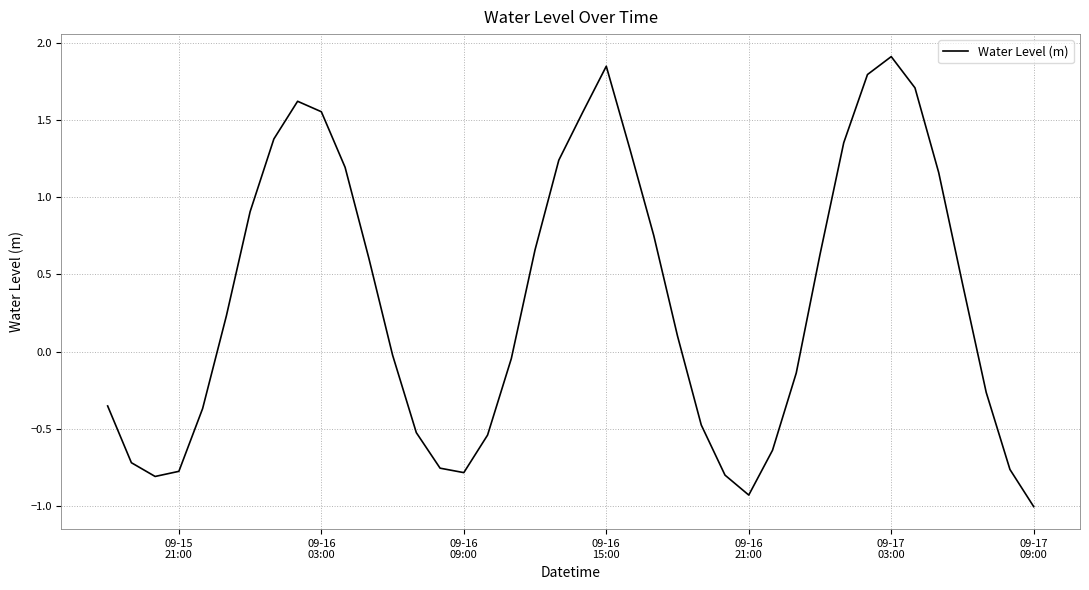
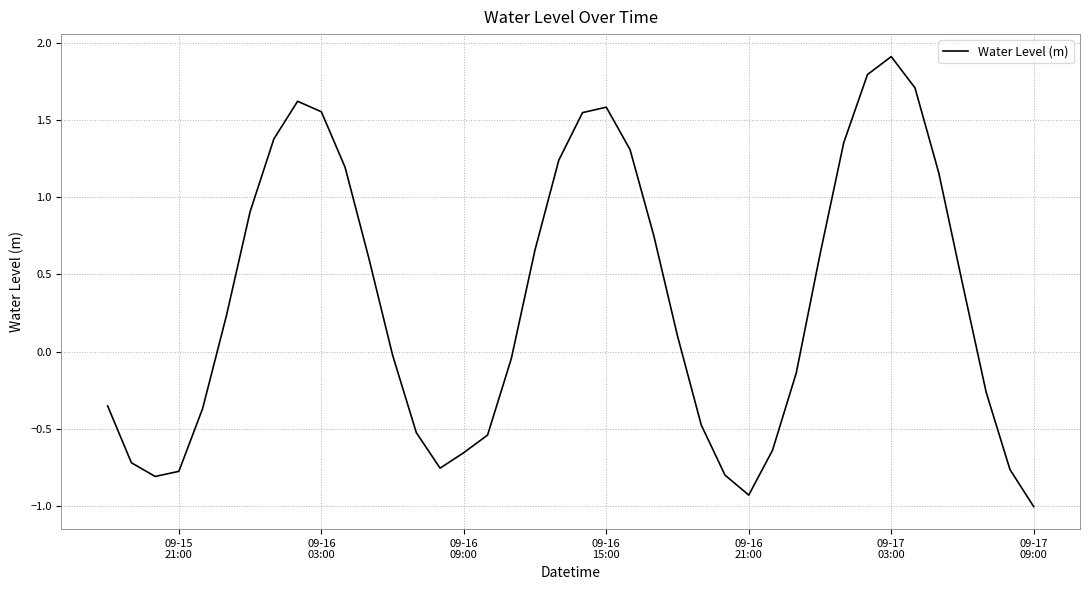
09-16 09:00: -0.78 -> -0.66
09-16 15:00: 1.85 -> 1.58
